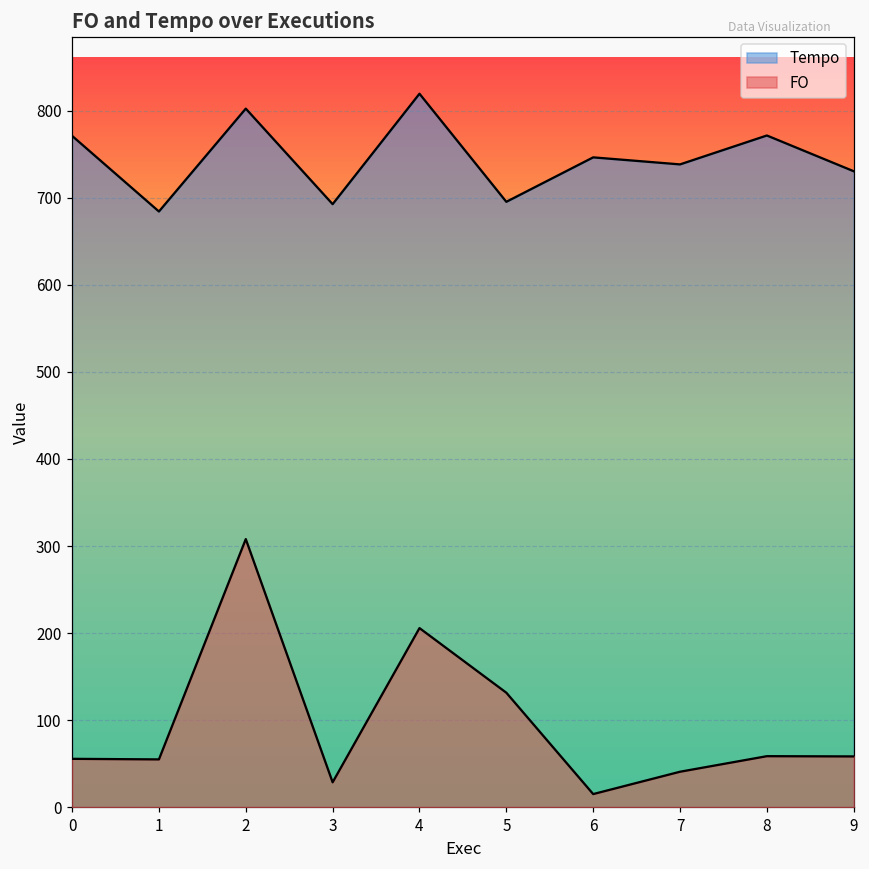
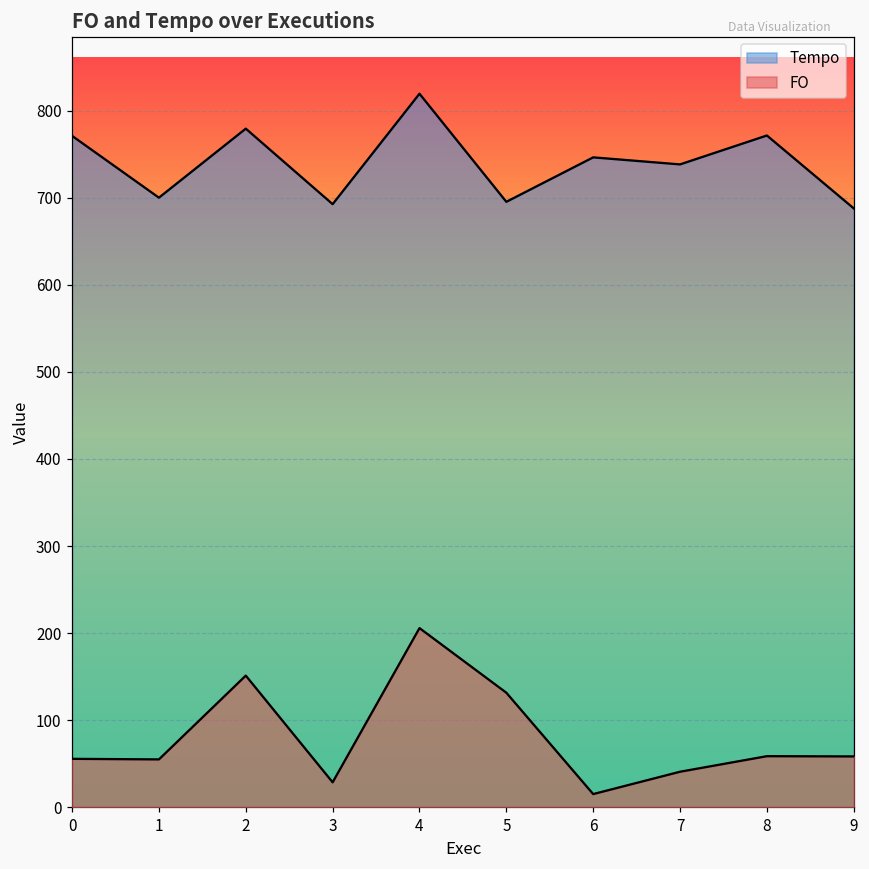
Tempo, 1: 680 -> 700
Tempo, 2: 800 -> 780
FO, 2: 310 -> 150
Tempo, 9: 730 -> 690
